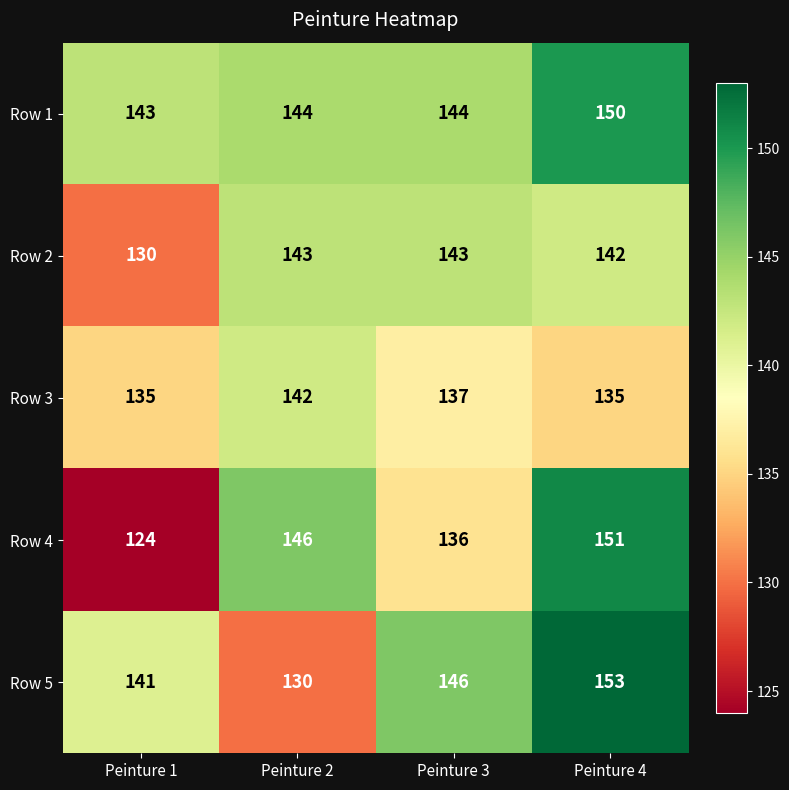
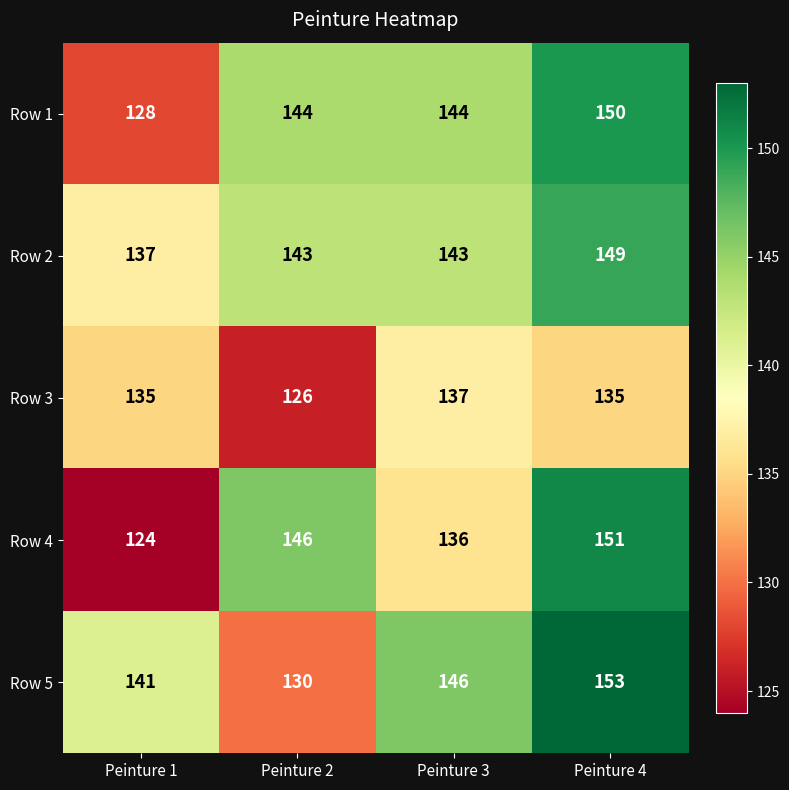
Row 1, Peinture 1: 143 -> 128
Row 2, Peinture 1: 130 -> 137
Row 2, Peinture 4: 142 -> 149
Row 3, Peinture 2: 142 -> 126
